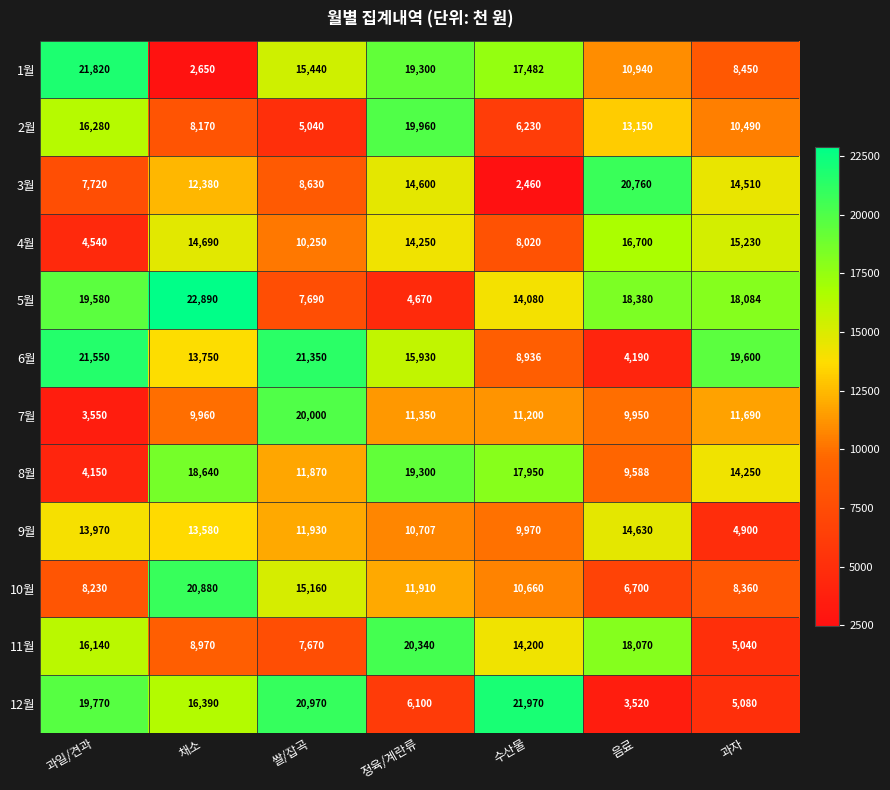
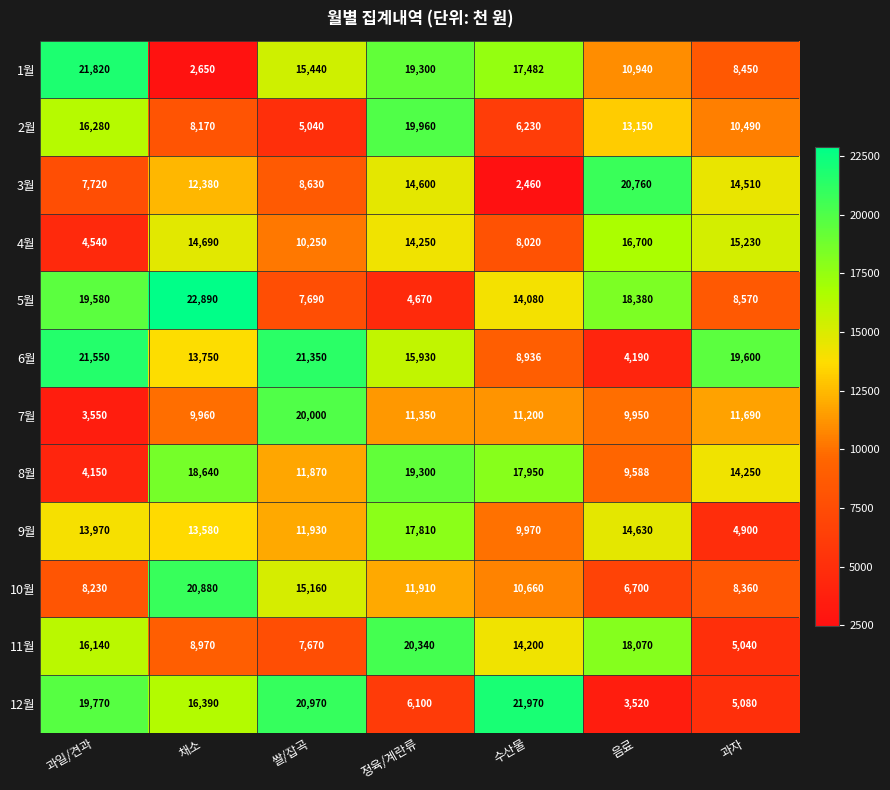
5월, 과자: 18,084 -> 8,570
9월, 정육/계란류: 10,707 -> 17,810
